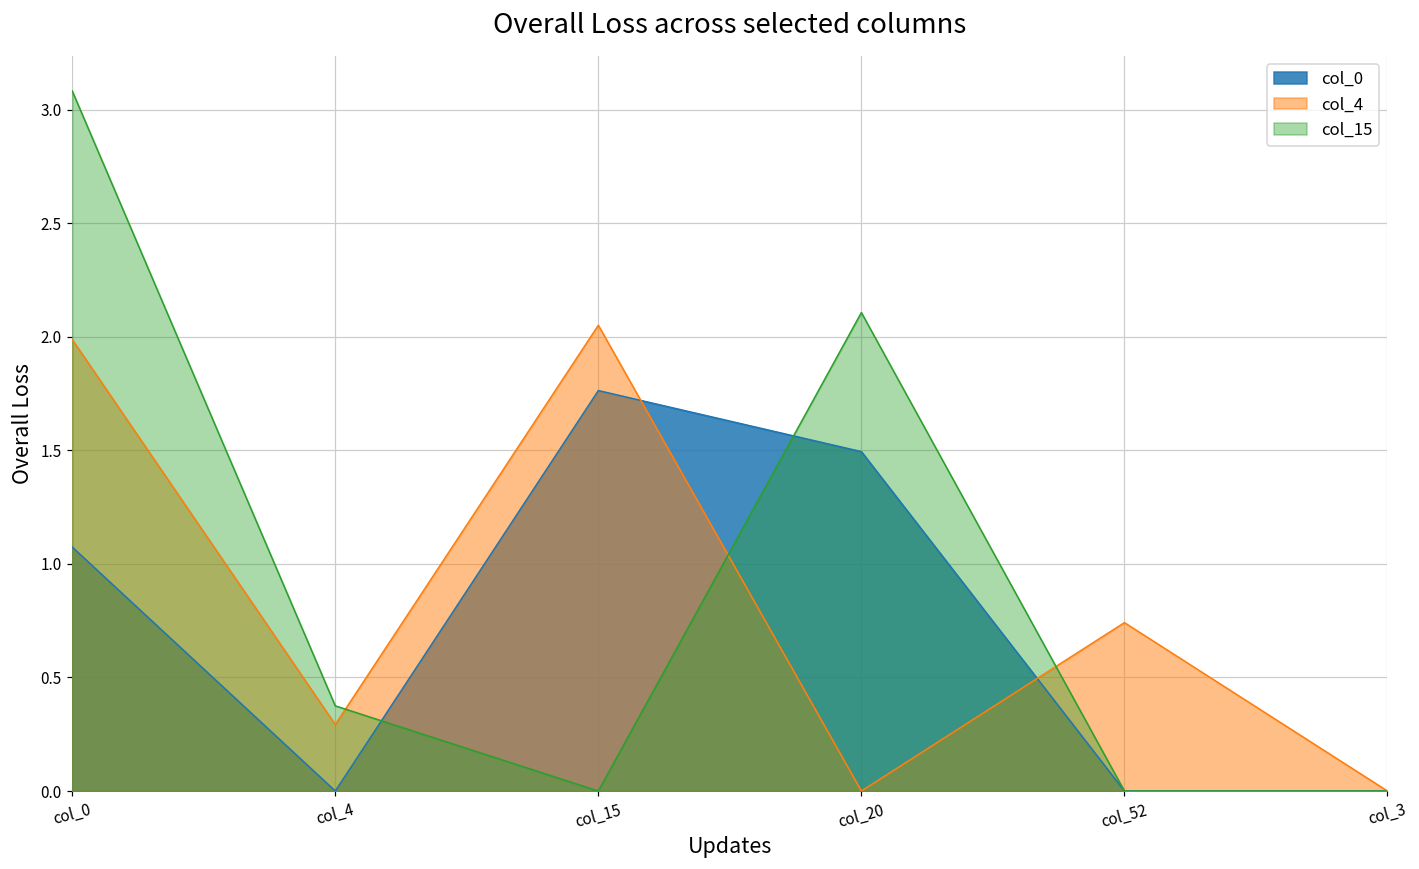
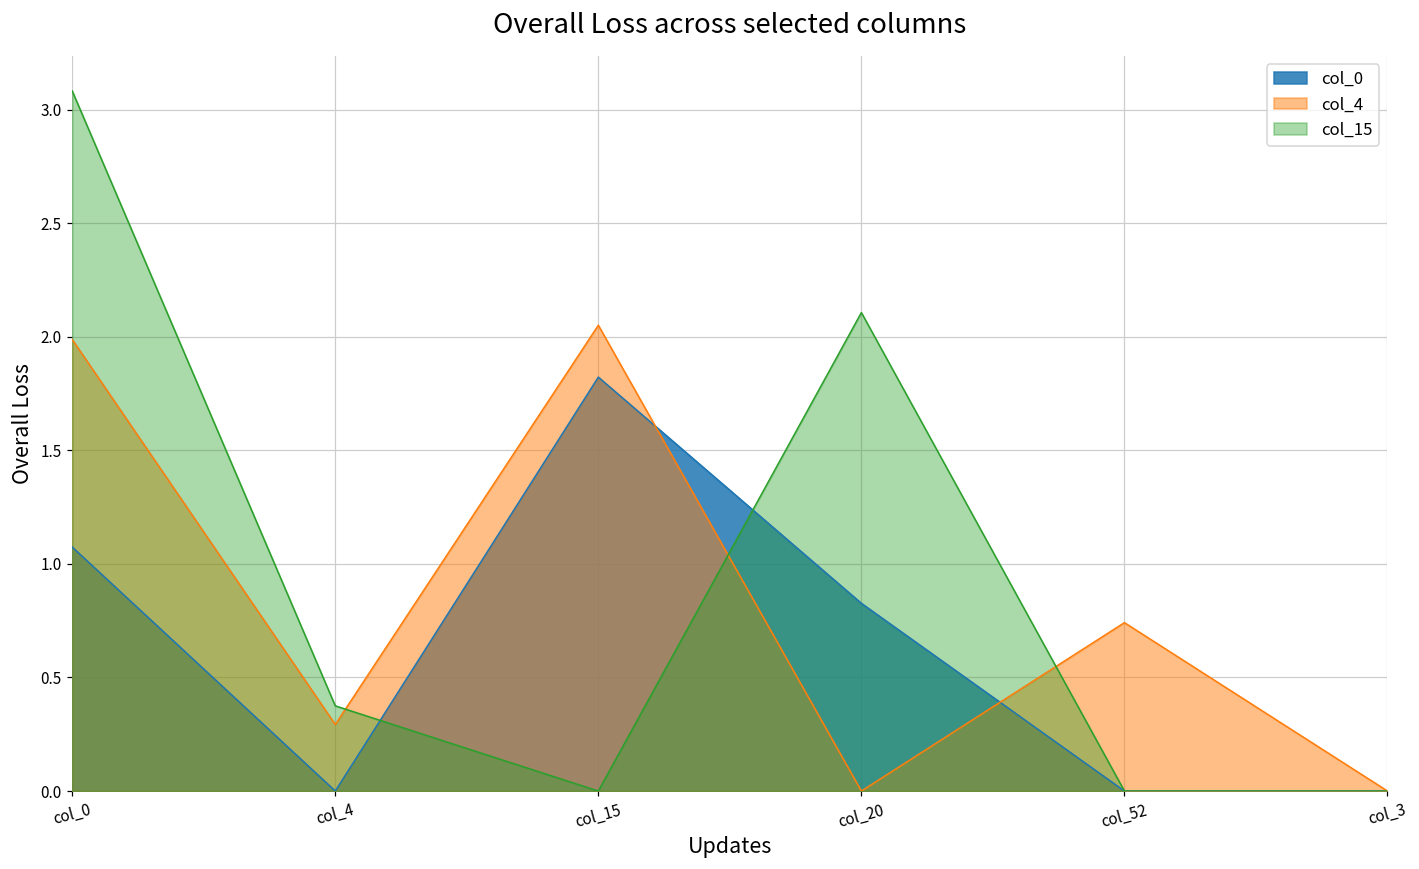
col_0, col_15: 1.76 -> 1.82
col_0, col_20: 1.49 -> 0.83
